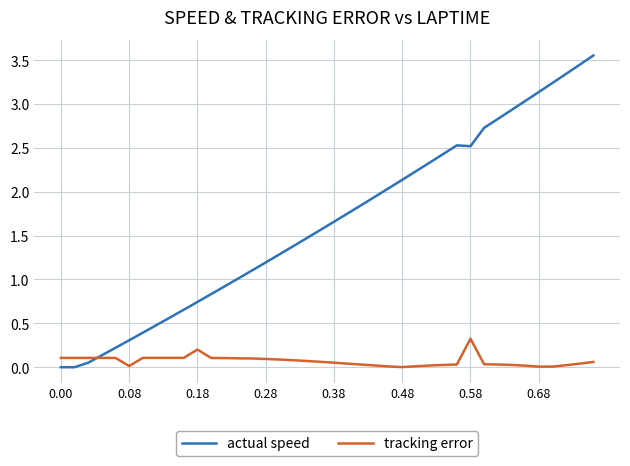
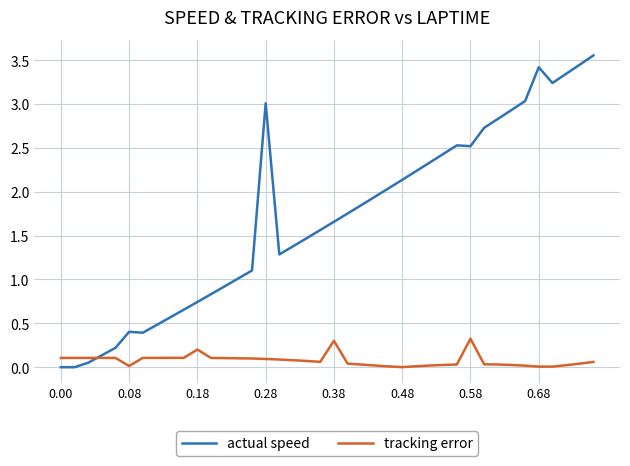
actual speed, 0.08: 0.3 -> 0.4
actual speed, 0.28: 1.2 -> 3.0
tracking error, 0.38: 0.1 -> 0.3
actual speed, 0.68: 3.1 -> 3.4
